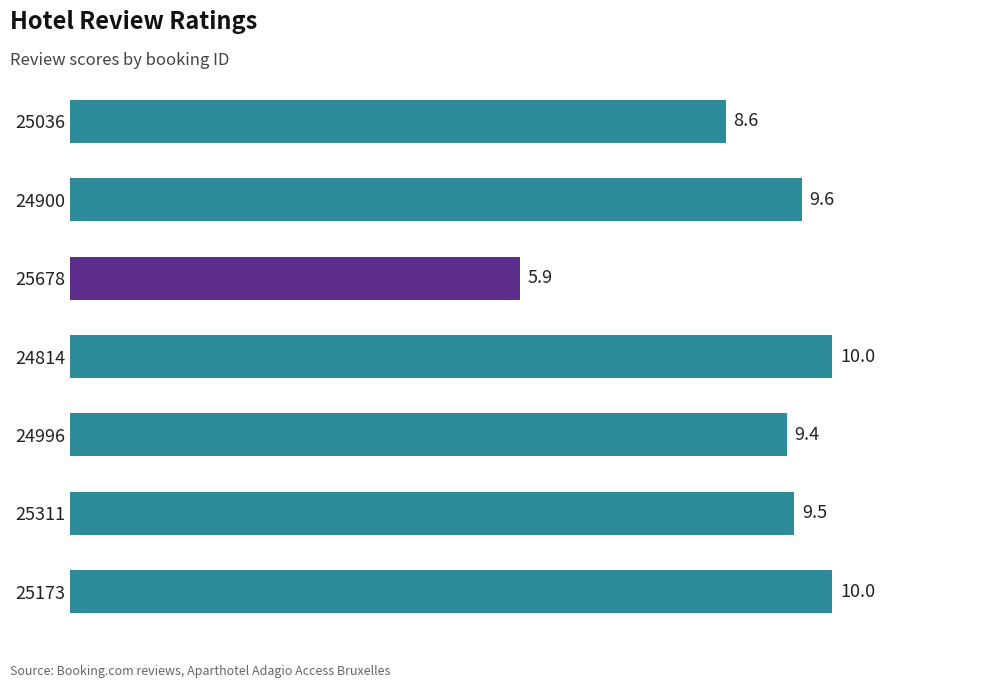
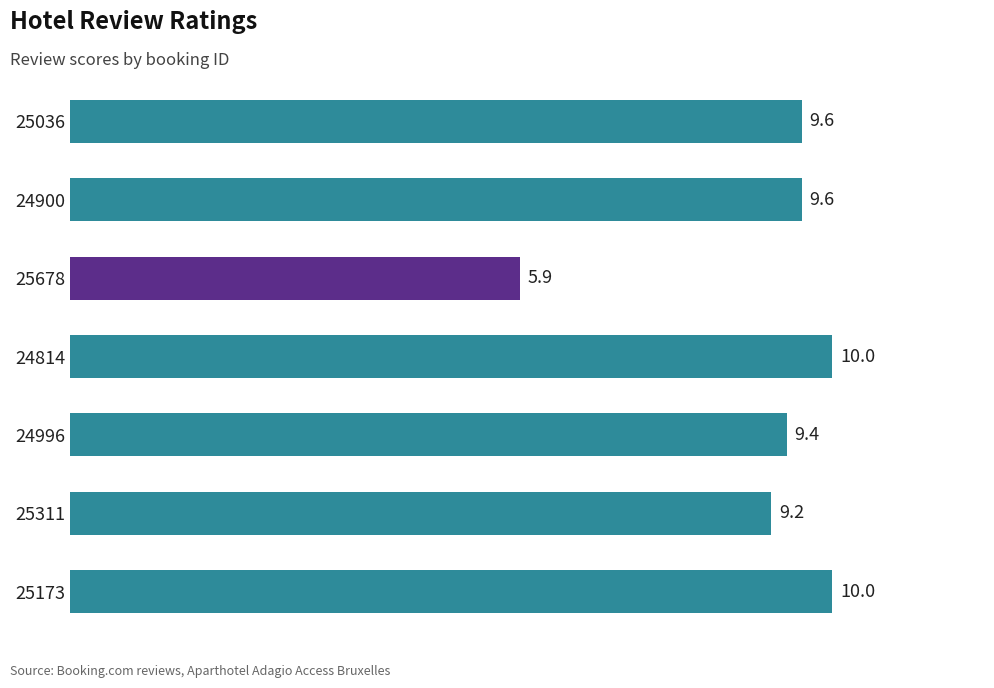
25036: 8.6 -> 9.6
25311: 9.5 -> 9.2
